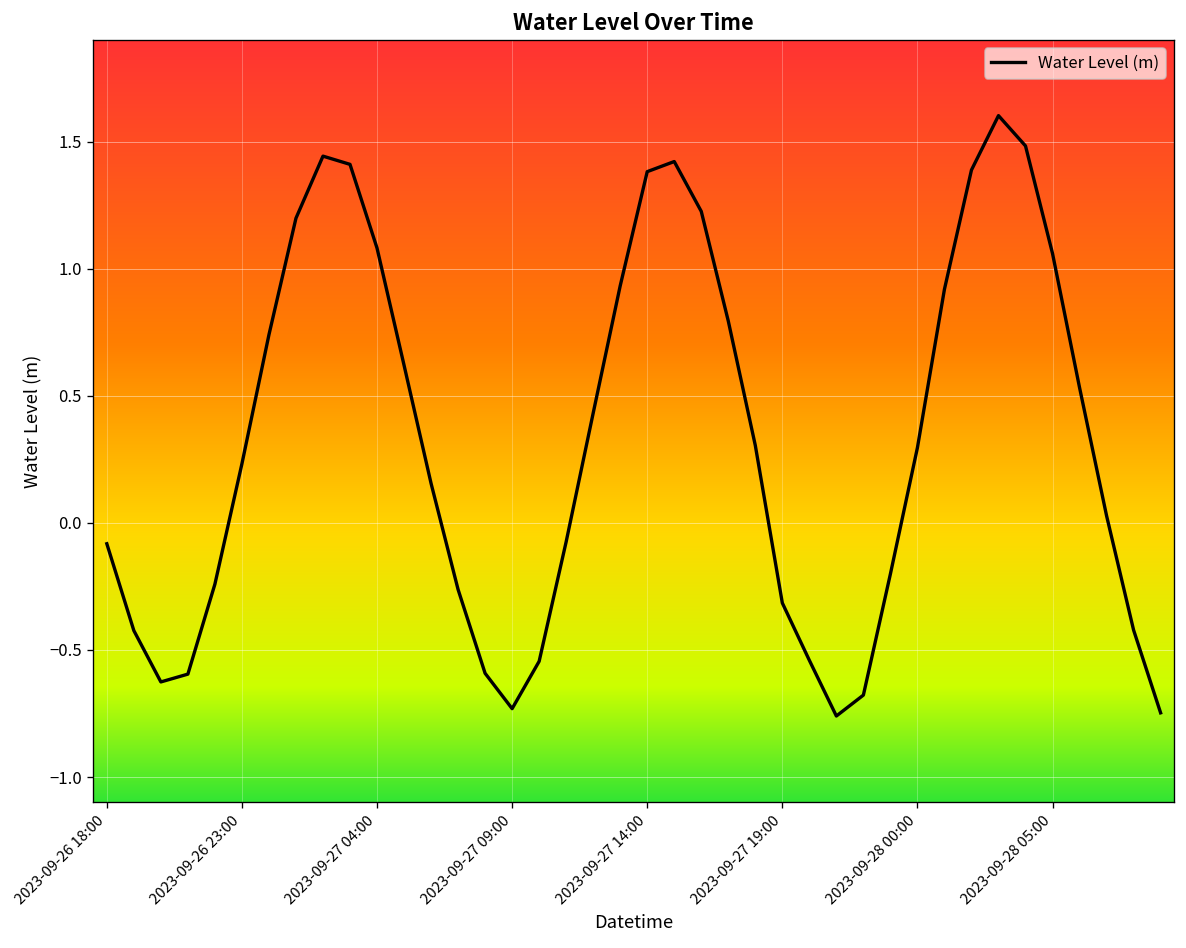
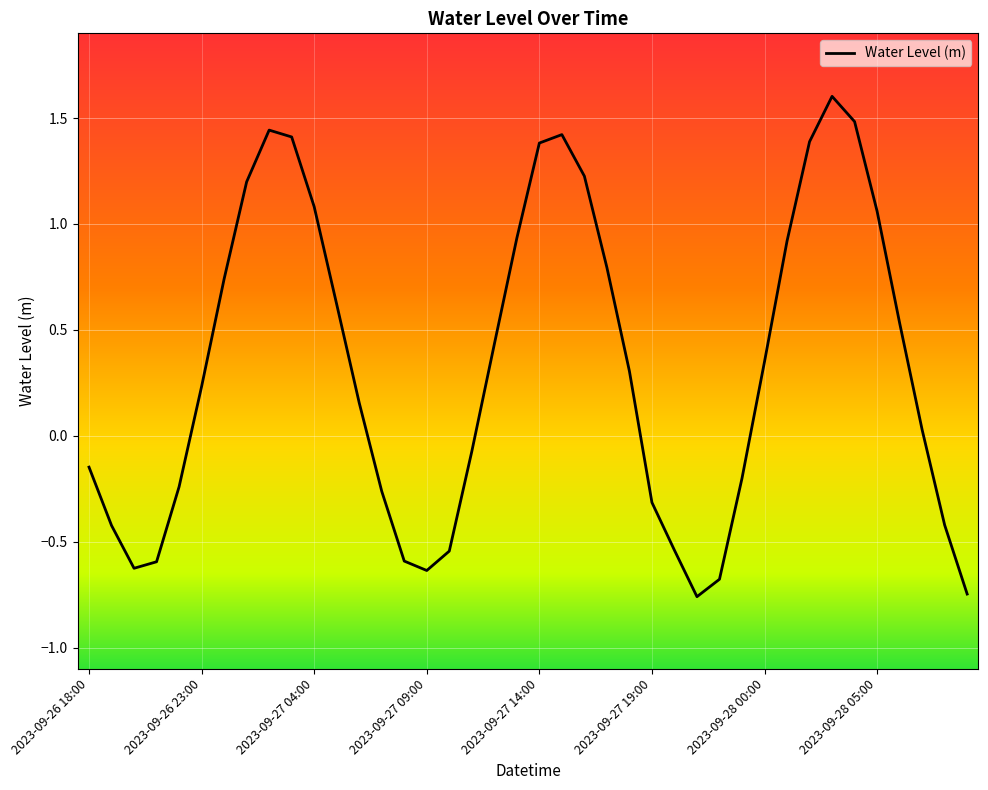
2023-09-26 18:00: -0.08 -> -0.15
2023-09-27 09:00: -0.73 -> -0.64
2023-09-28 00:00: 0.30 -> 0.35
